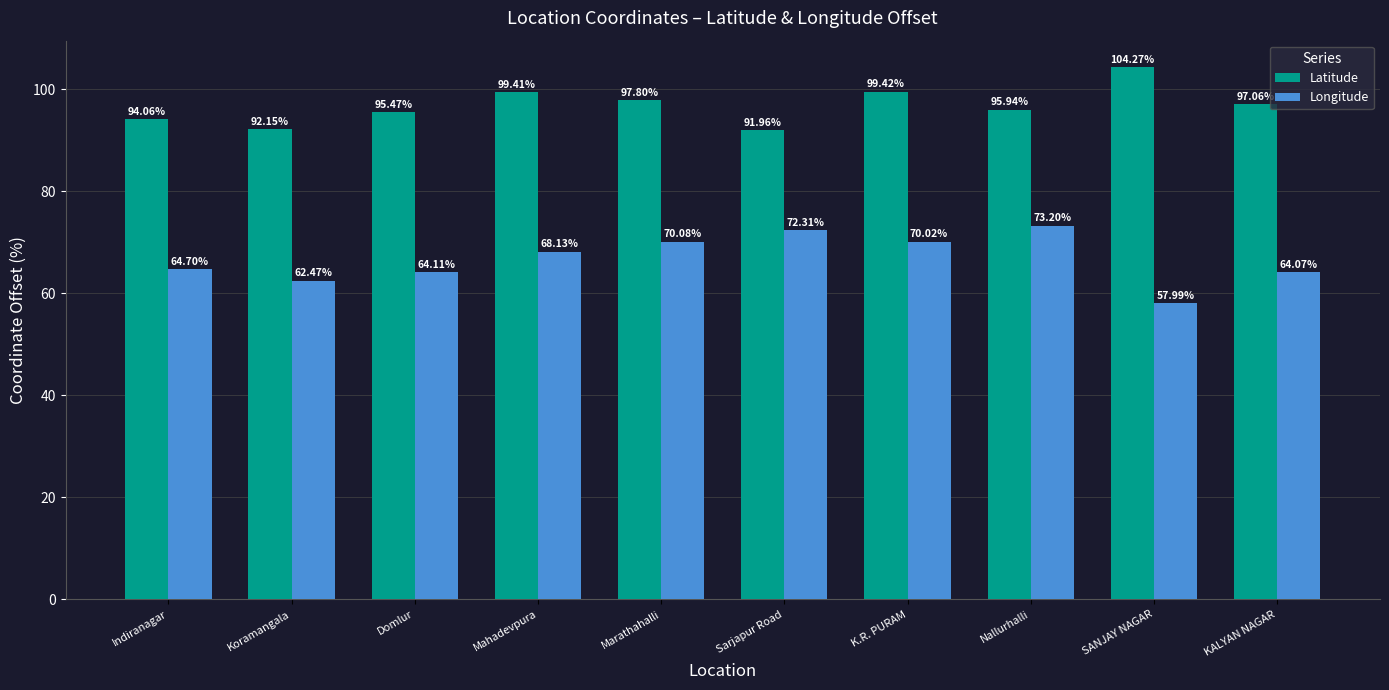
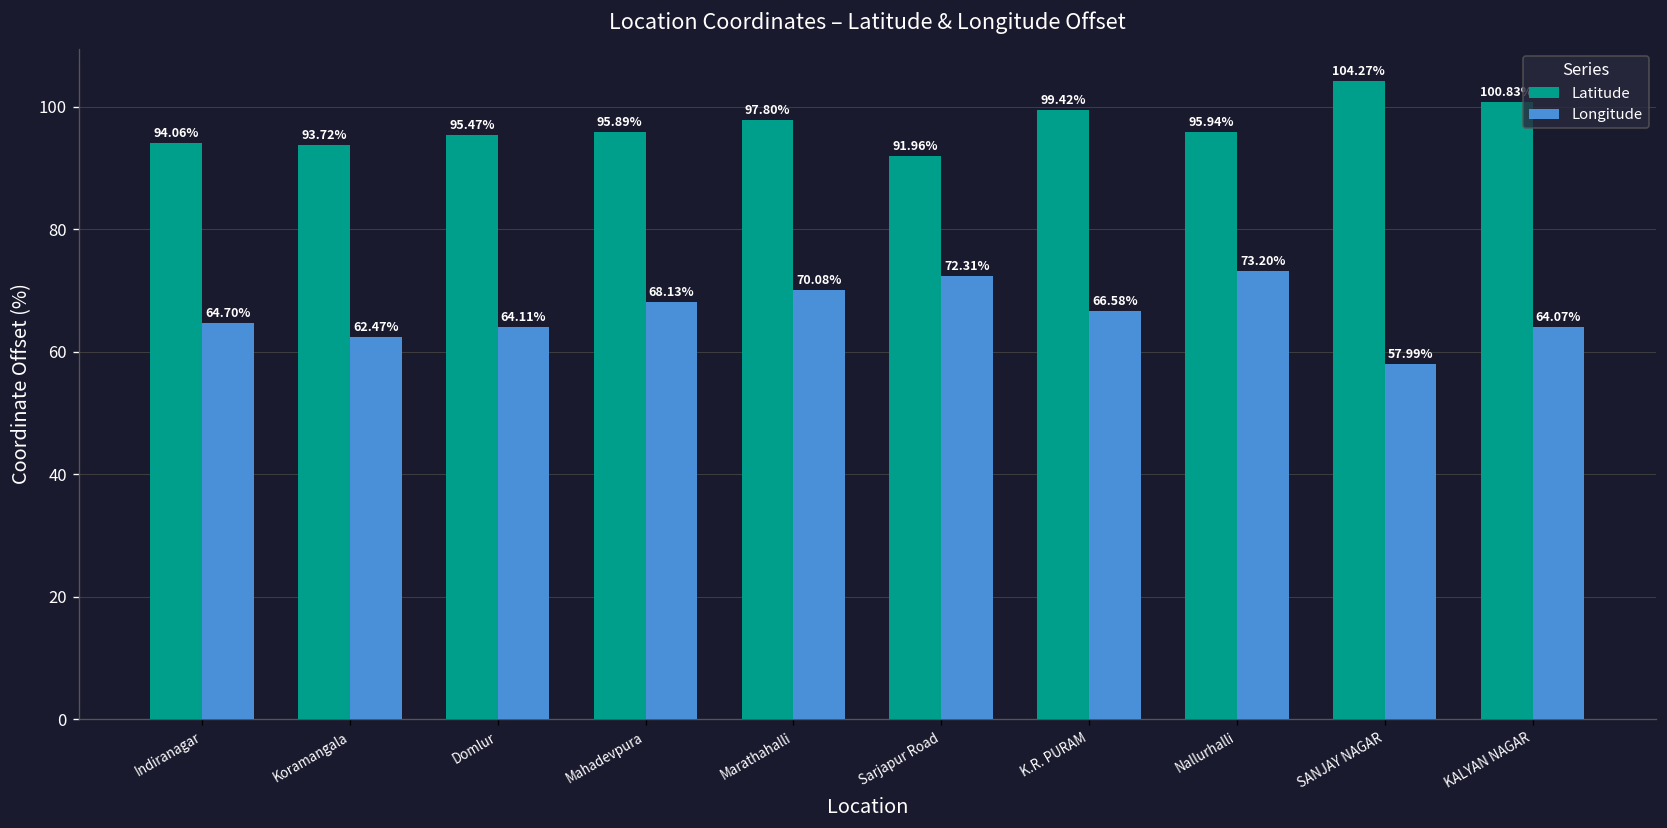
Latitude, Koramangala: 92.15% -> 93.72%
Latitude, Mahadevpura: 99.41% -> 95.89%
Longitude, K.R. PURAM: 70.02% -> 66.58%
Latitude, KALYAN NAGAR: 97 -> 101
